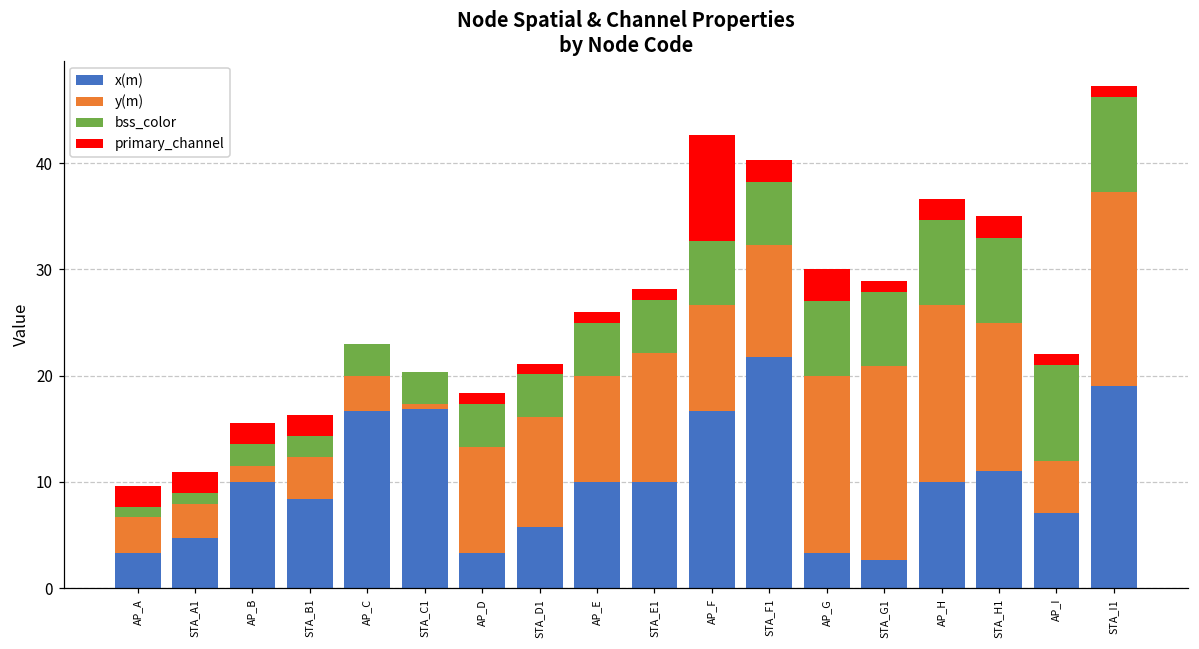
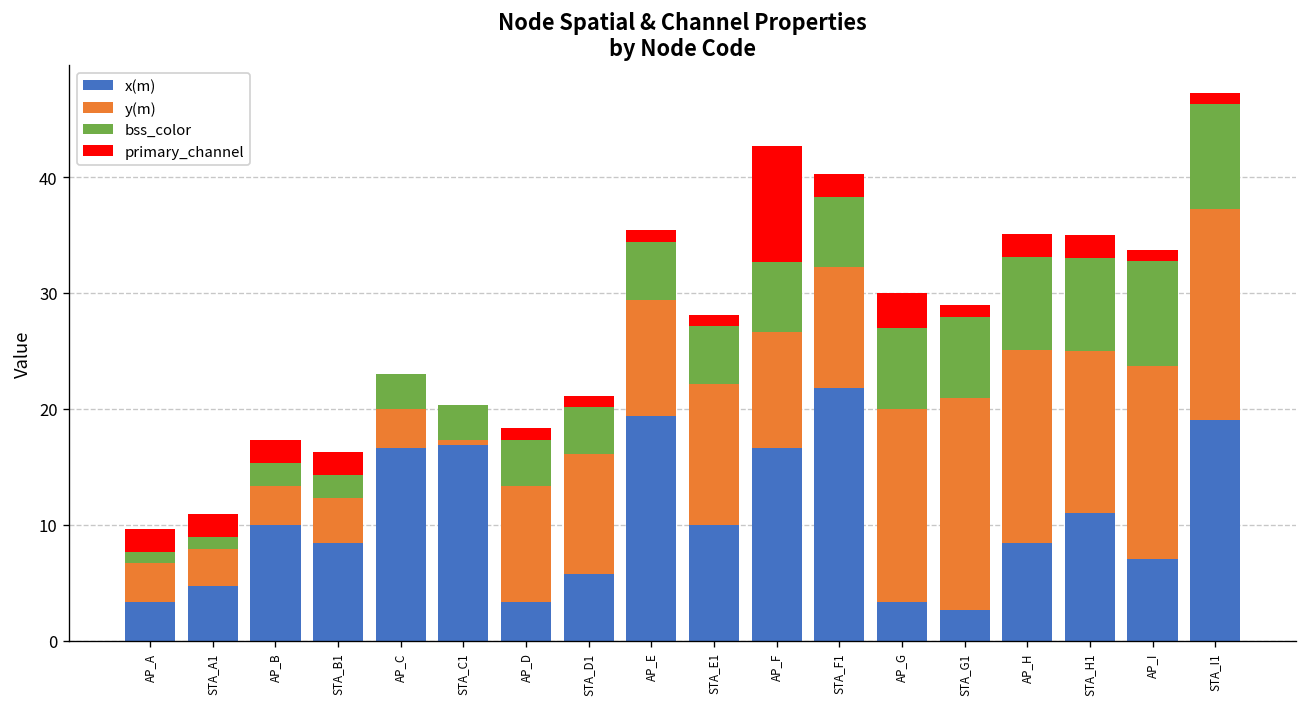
y(m), AP_B: 2 -> 3
x(m), AP_E: 10 -> 19
x(m), AP_H: 10 -> 8
y(m), AP_I: 5 -> 17
